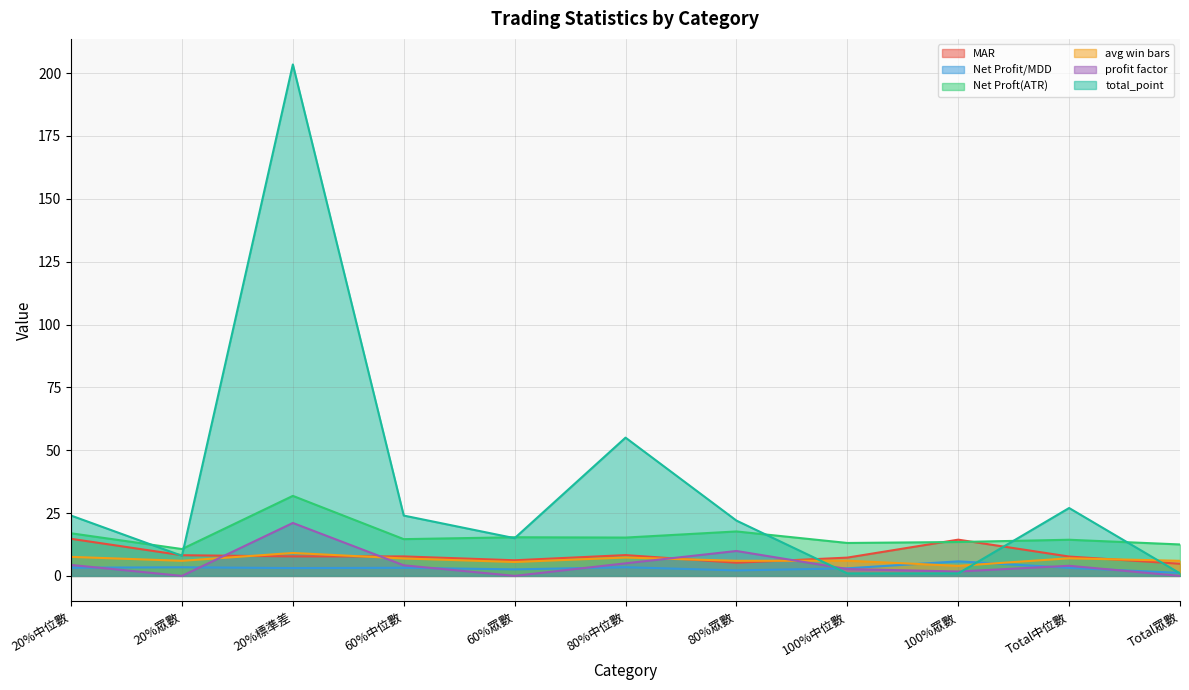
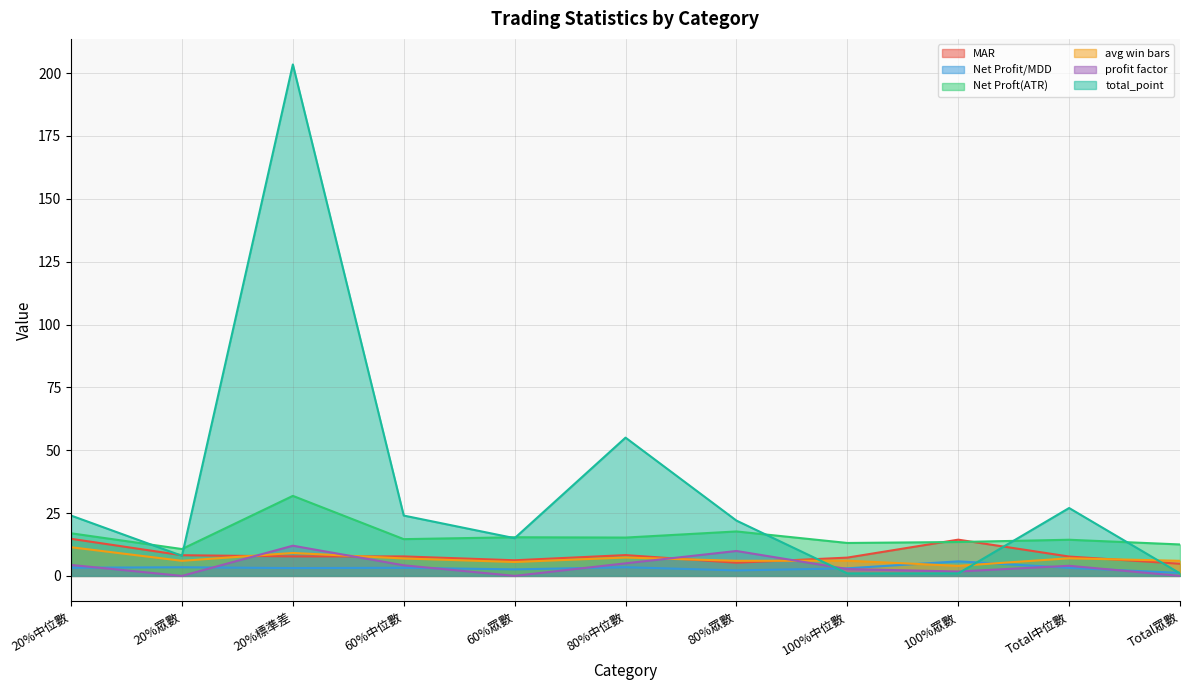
avg win bars, 20%中位數: 8 -> 11
profit factor, 20%標準差: 21 -> 12
